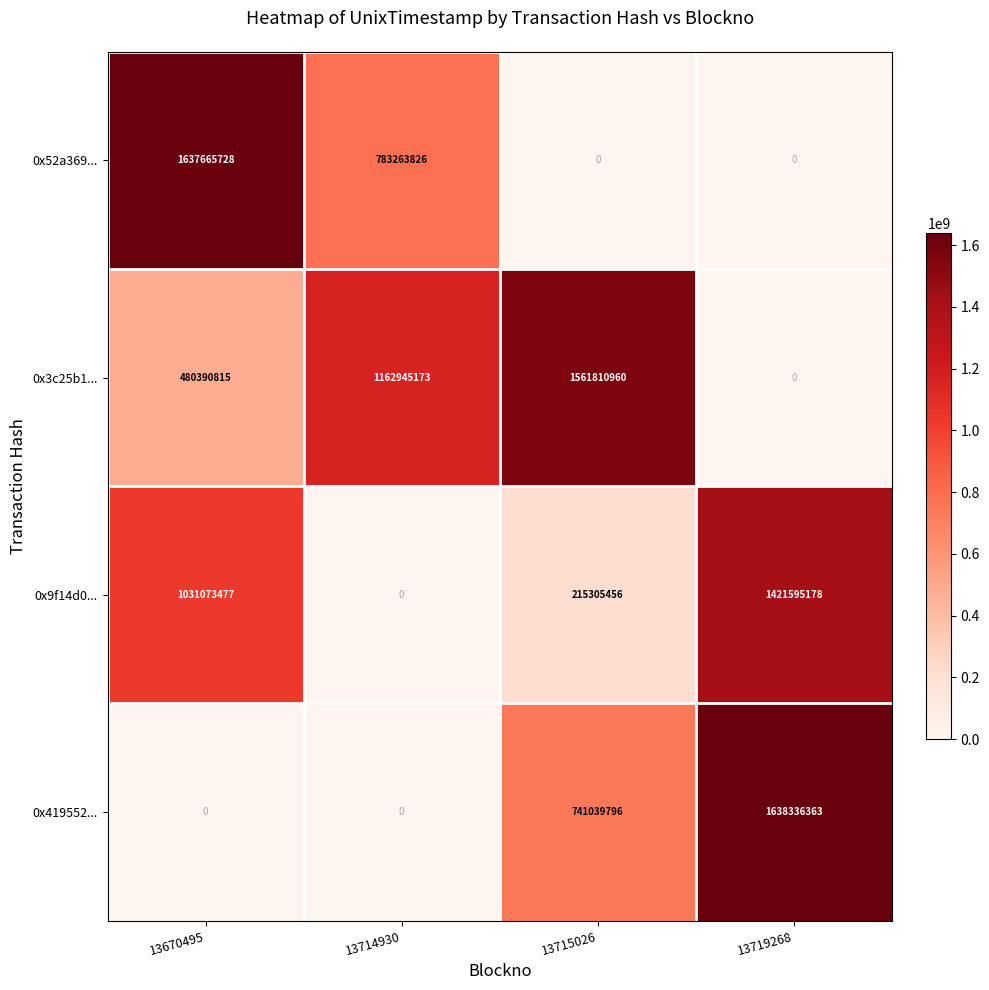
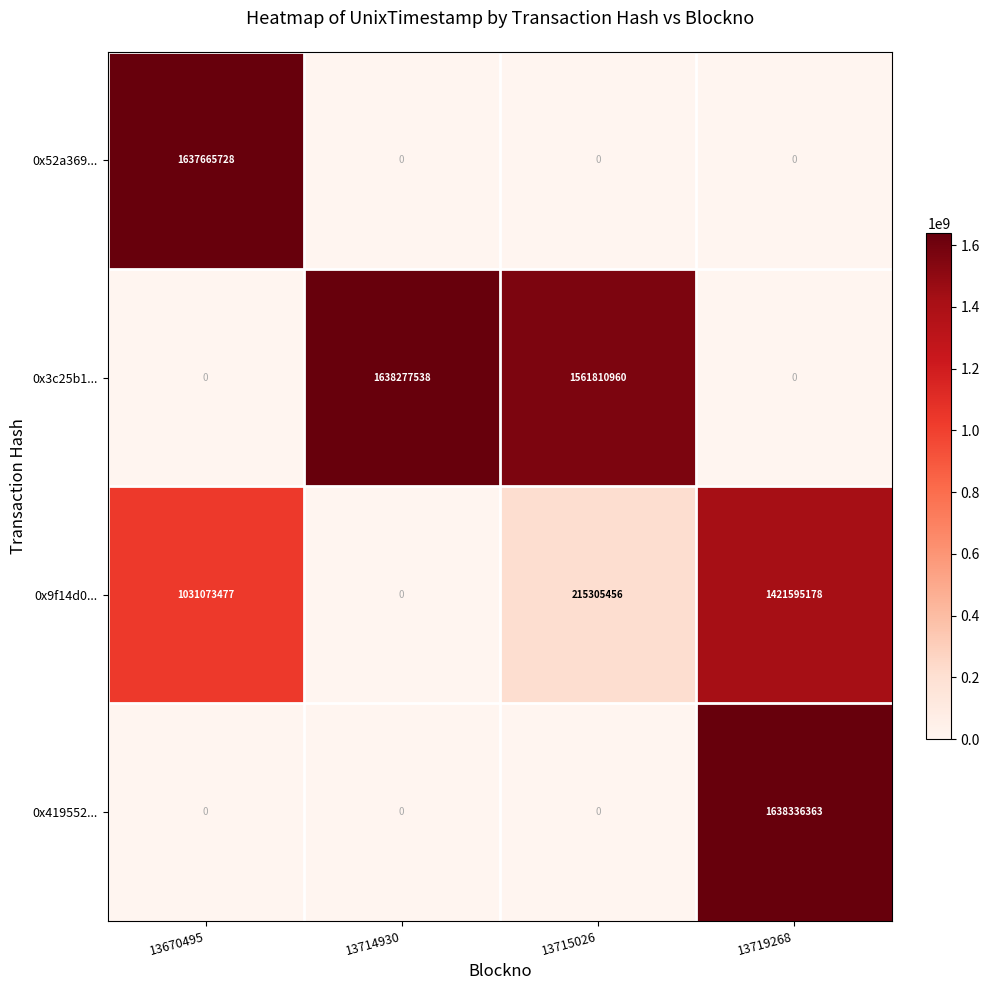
0x52a369..., 13714930: 783263826 -> 0
0x3c25b1..., 13670495: 480390815 -> 0
0x3c25b1..., 13714930: 1162945173 -> 1638277538
0x419552..., 13715026: 741039796 -> 0
